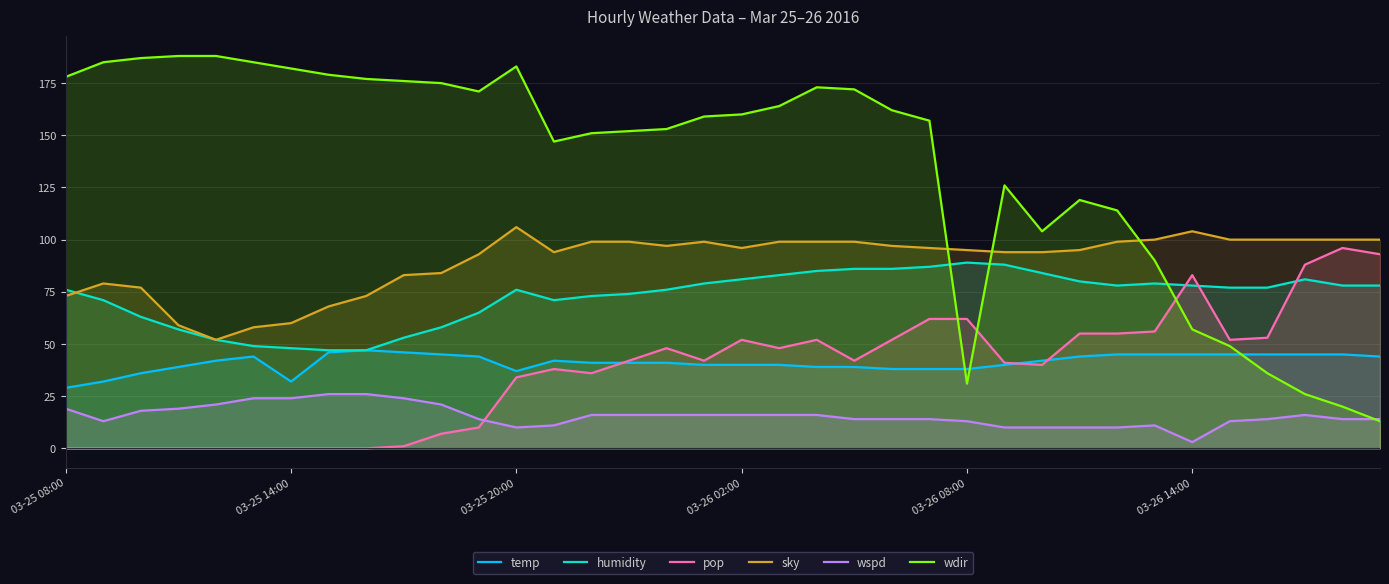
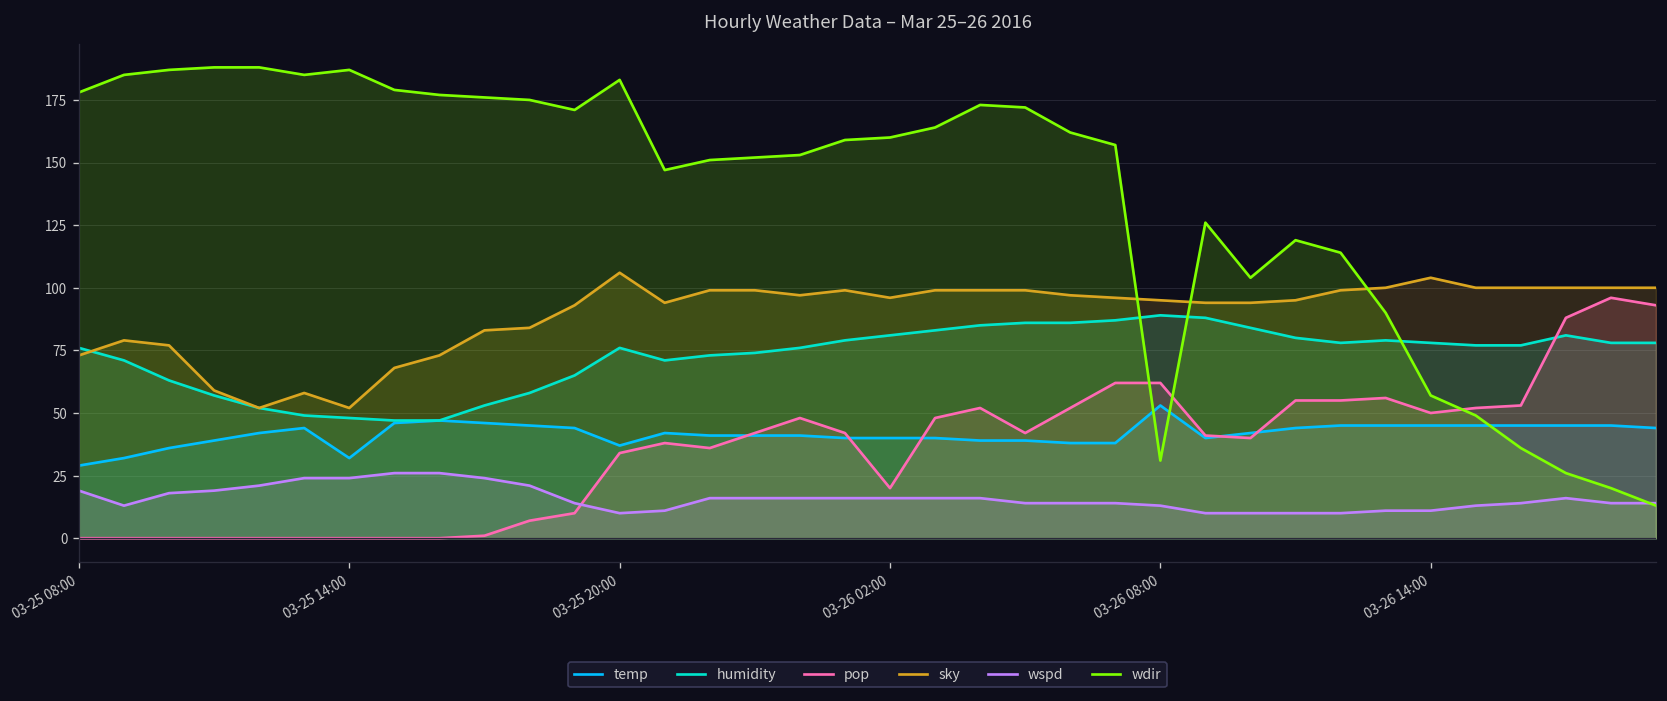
sky, 03-25 14:00: 60 -> 52
wdir, 03-25 14:00: 182 -> 187
pop, 03-26 02:00: 52 -> 20
temp, 03-26 08:00: 38 -> 53
pop, 03-26 14:00: 83 -> 50
wspd, 03-26 14:00: 3 -> 11
